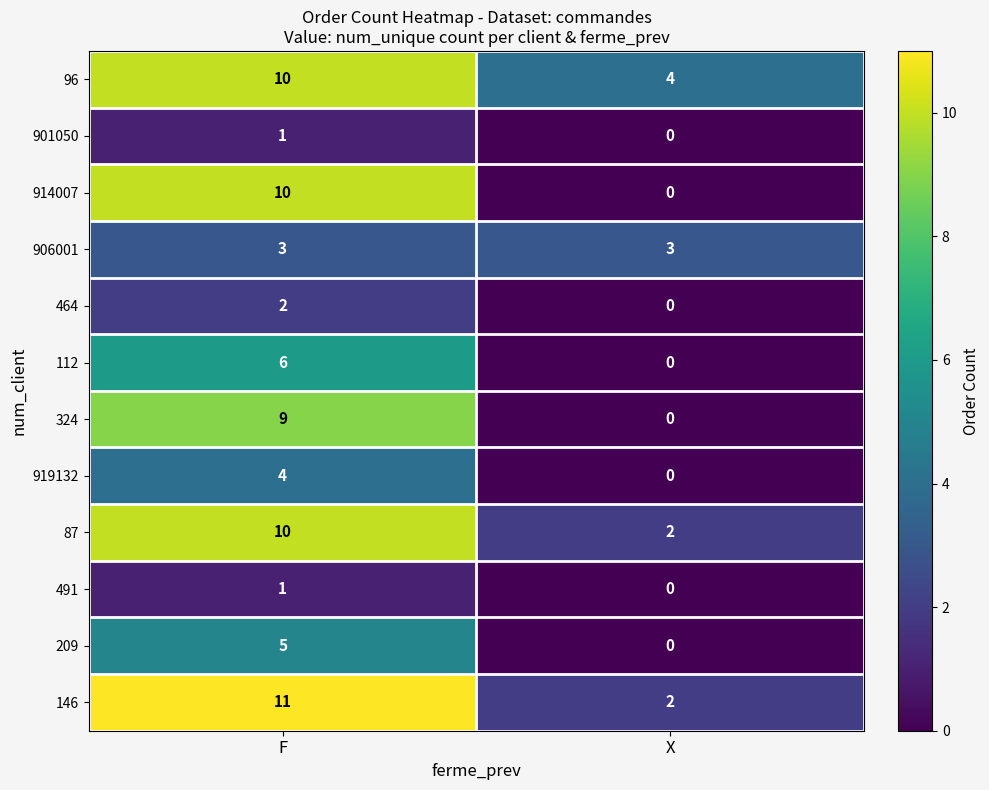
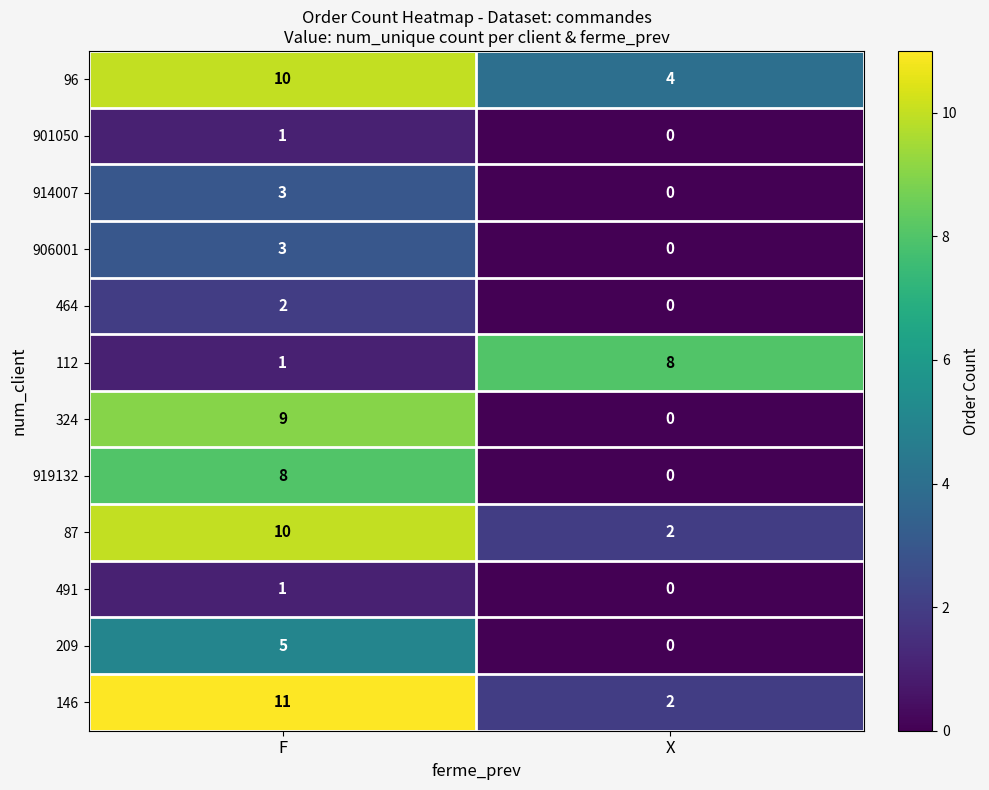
914007, F: 10 -> 3
906001, X: 3 -> 0
112, F: 6 -> 1
112, X: 0 -> 8
919132, F: 4 -> 8
